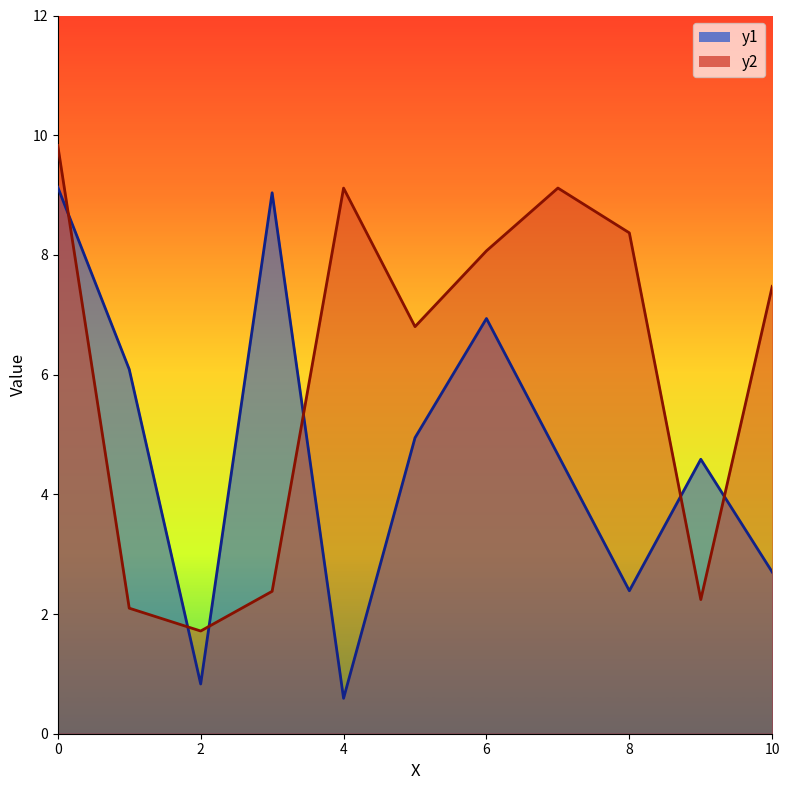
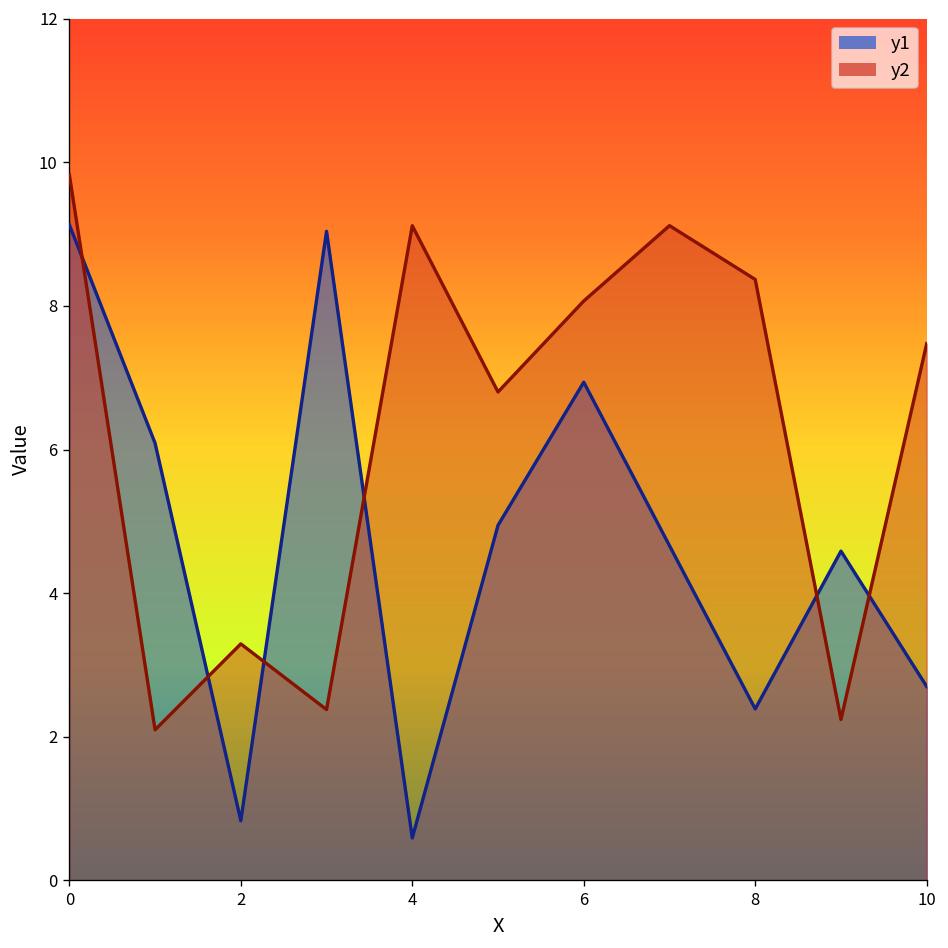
y2, 2: 1.7 -> 3.3
